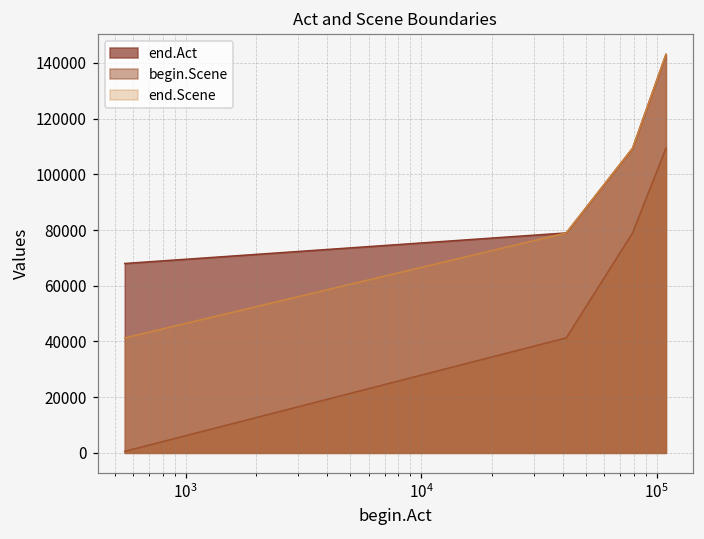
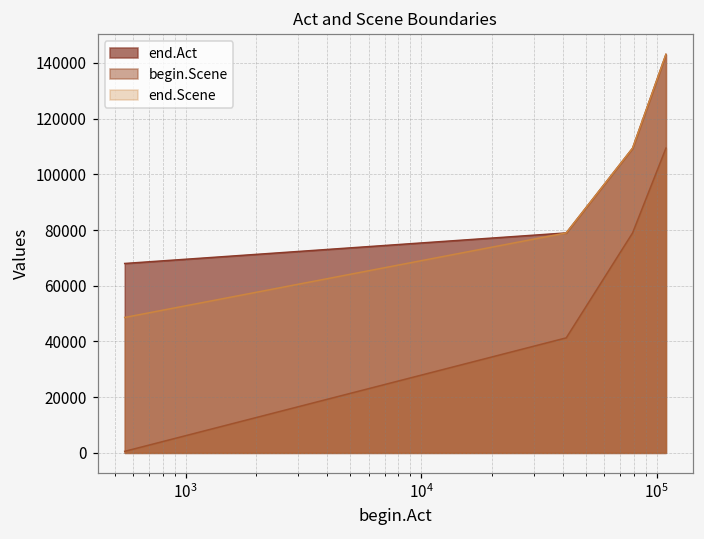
end.Scene, 10^3: 41000 -> 49000
